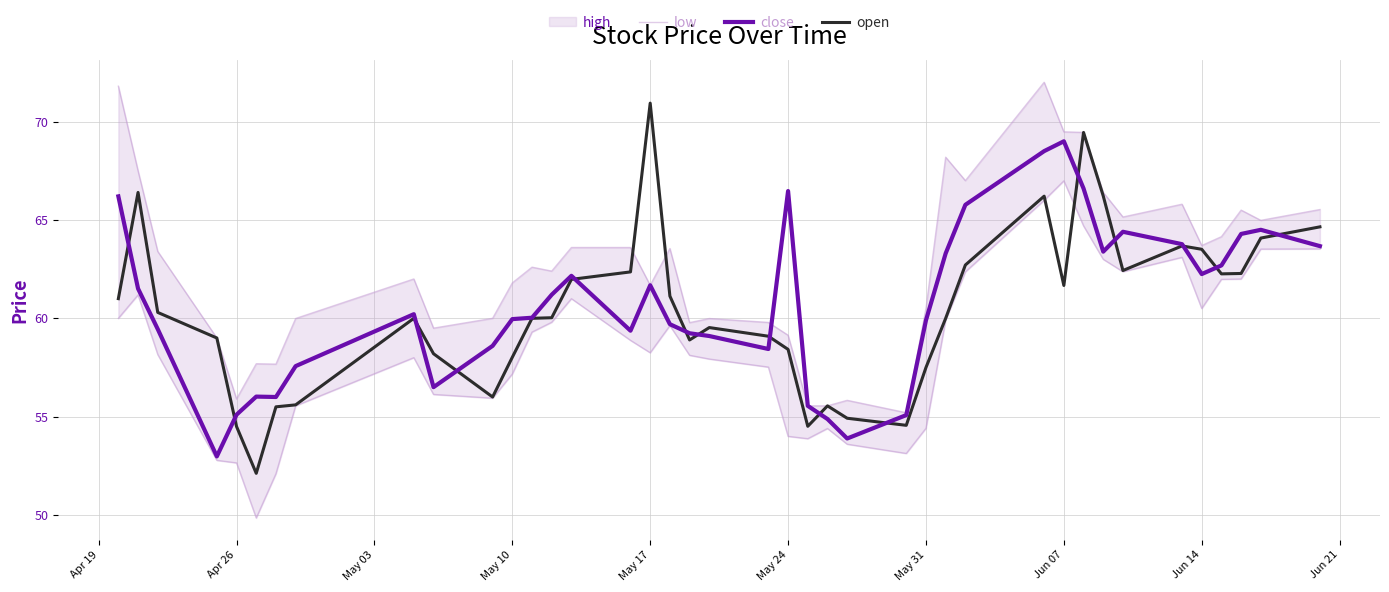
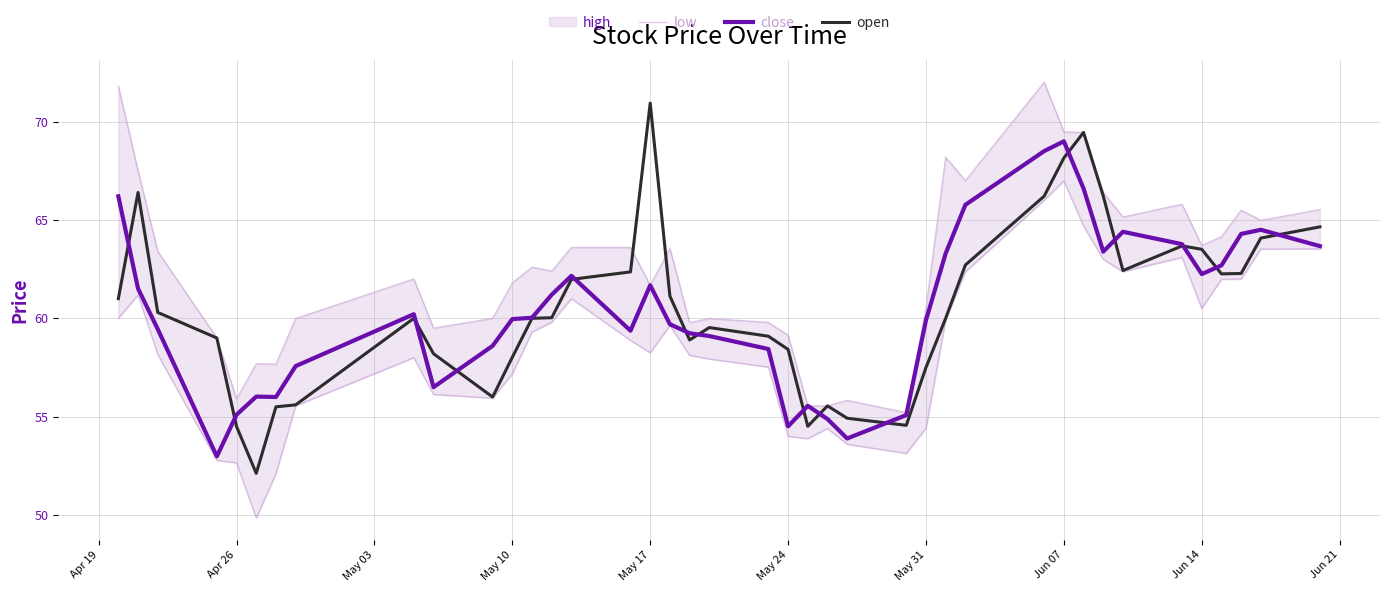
close, May 24: 66.5 -> 54.5
open, Jun 07: 61.7 -> 68.2
